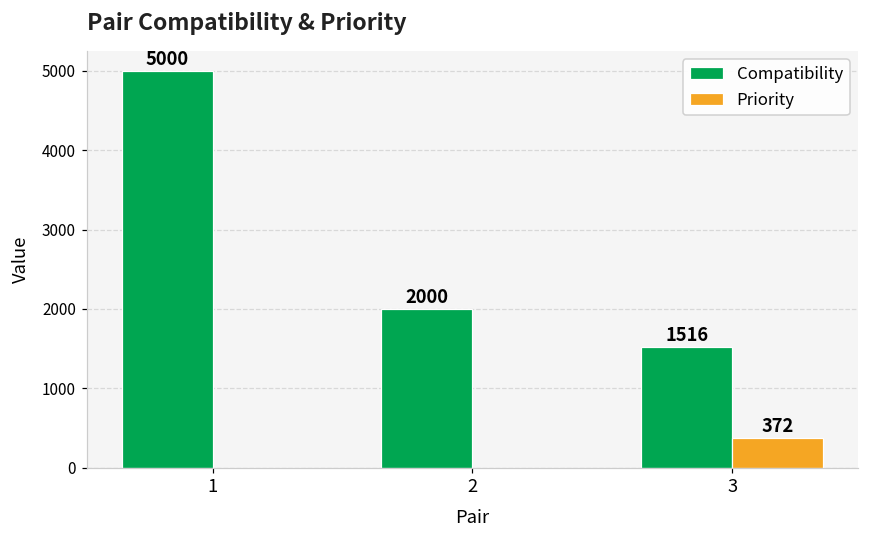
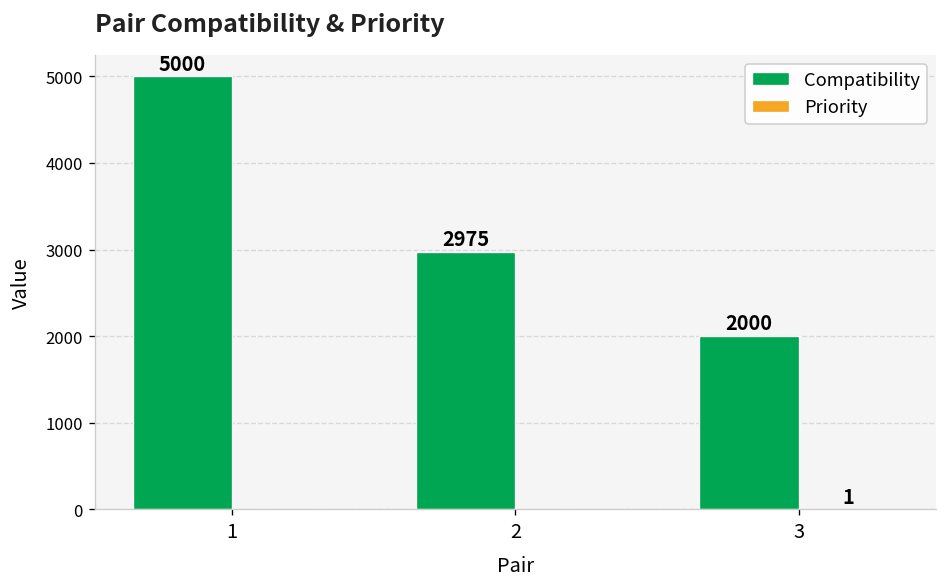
Compatibility, 2: 2000 -> 2975
Compatibility, 3: 1516 -> 2000
Priority, 3: 372 -> 1
